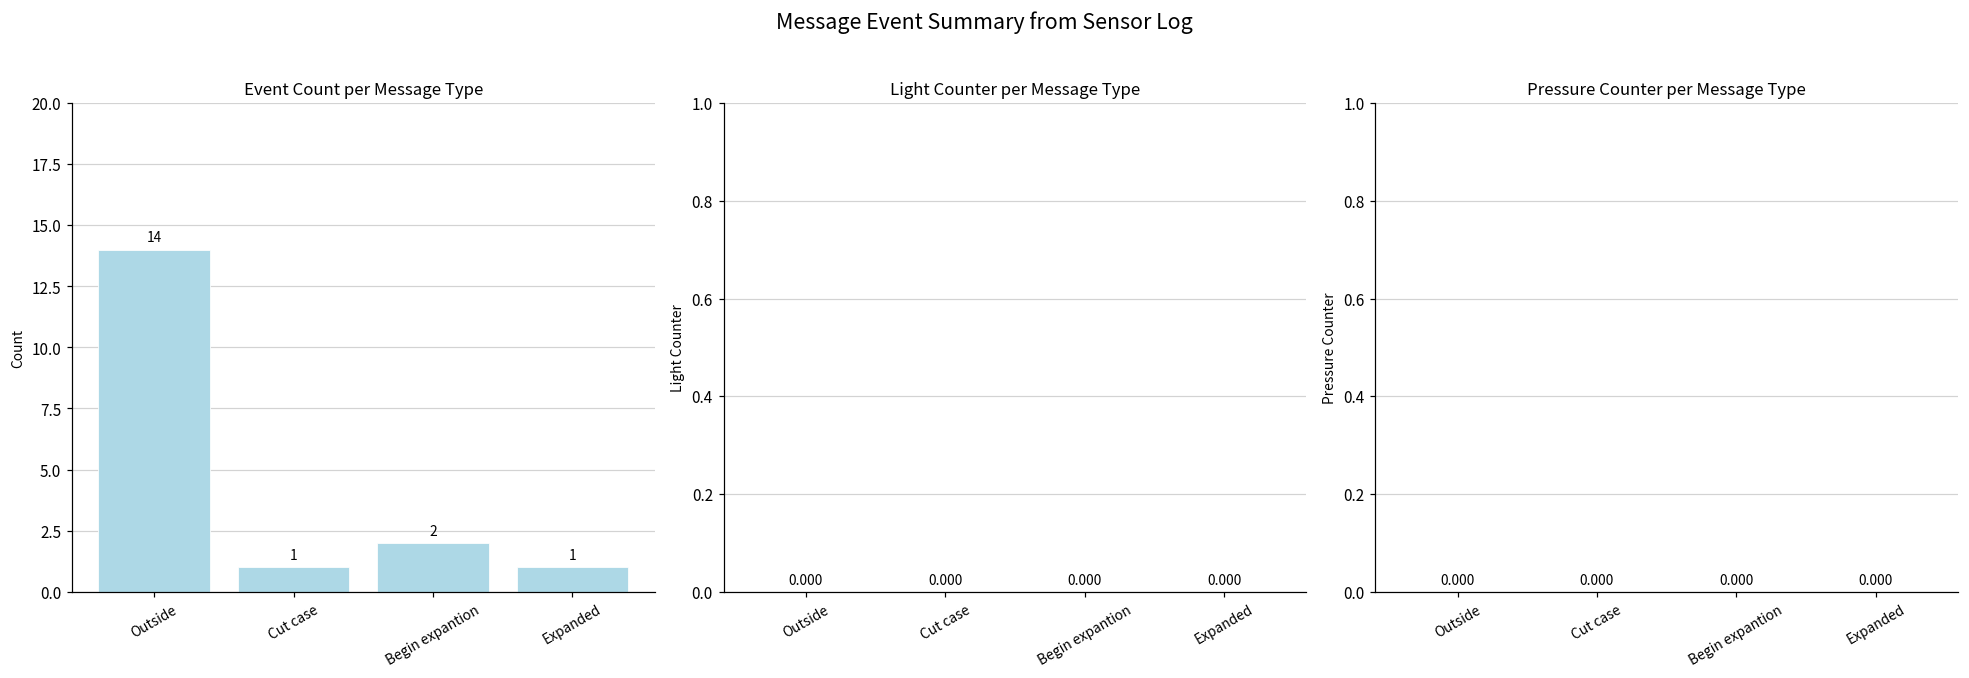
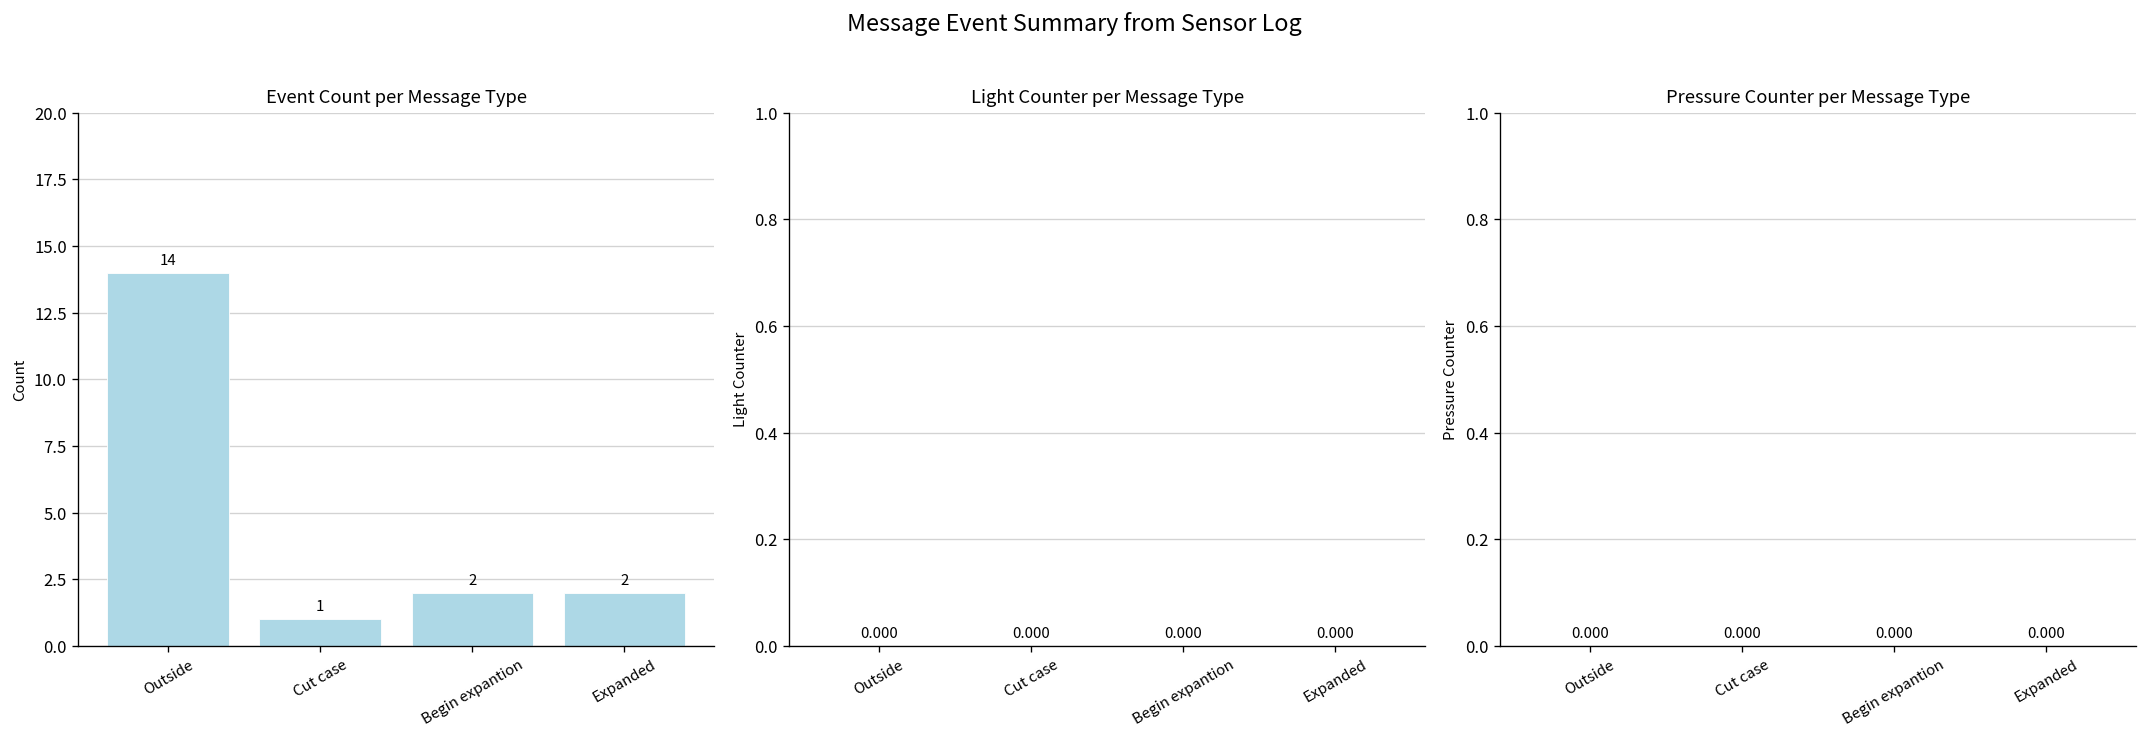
Event Count per Message Type, Expanded: 1 -> 2
